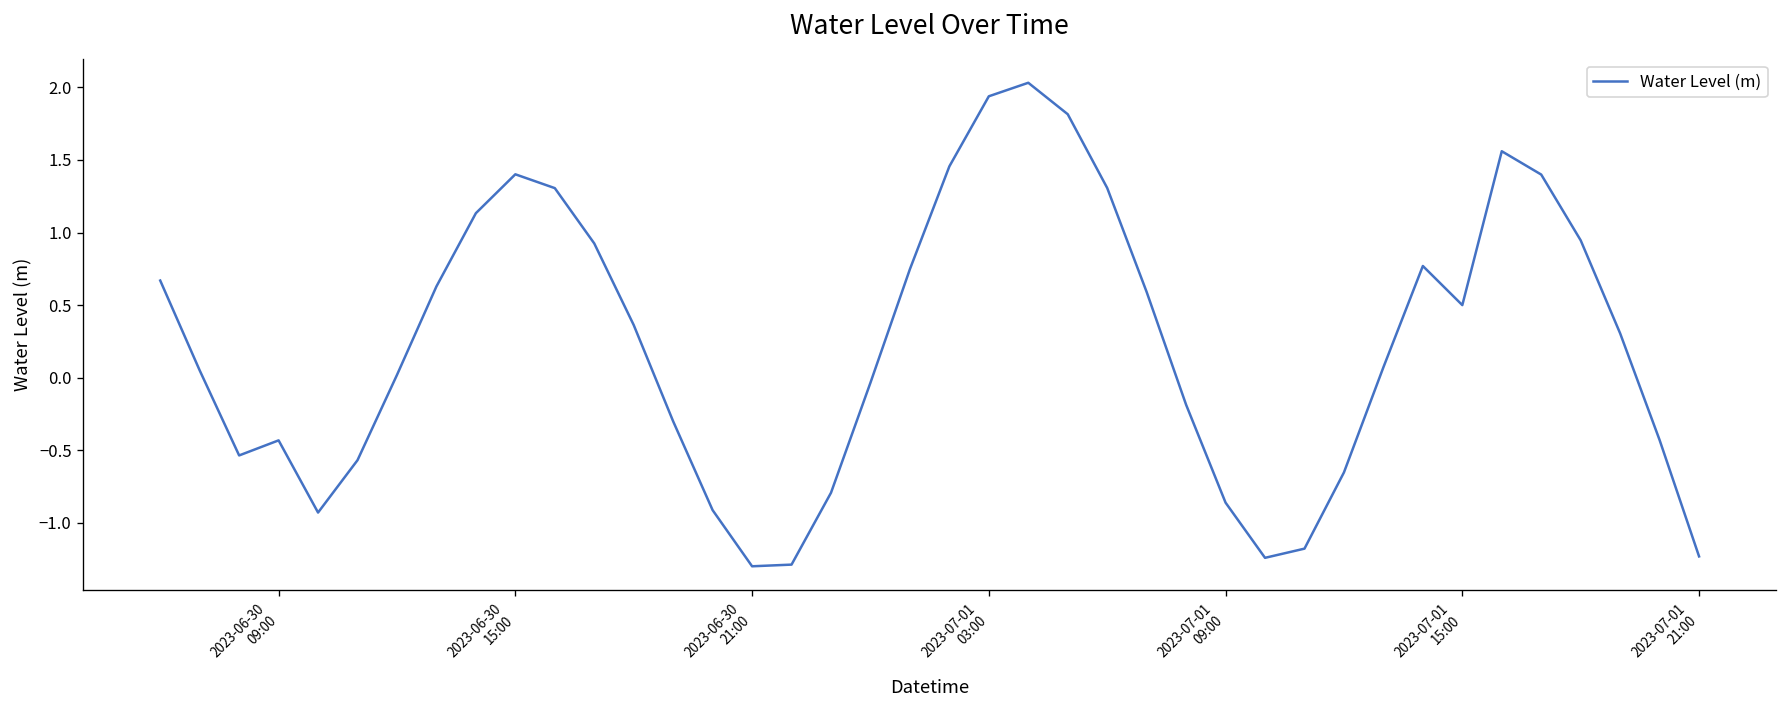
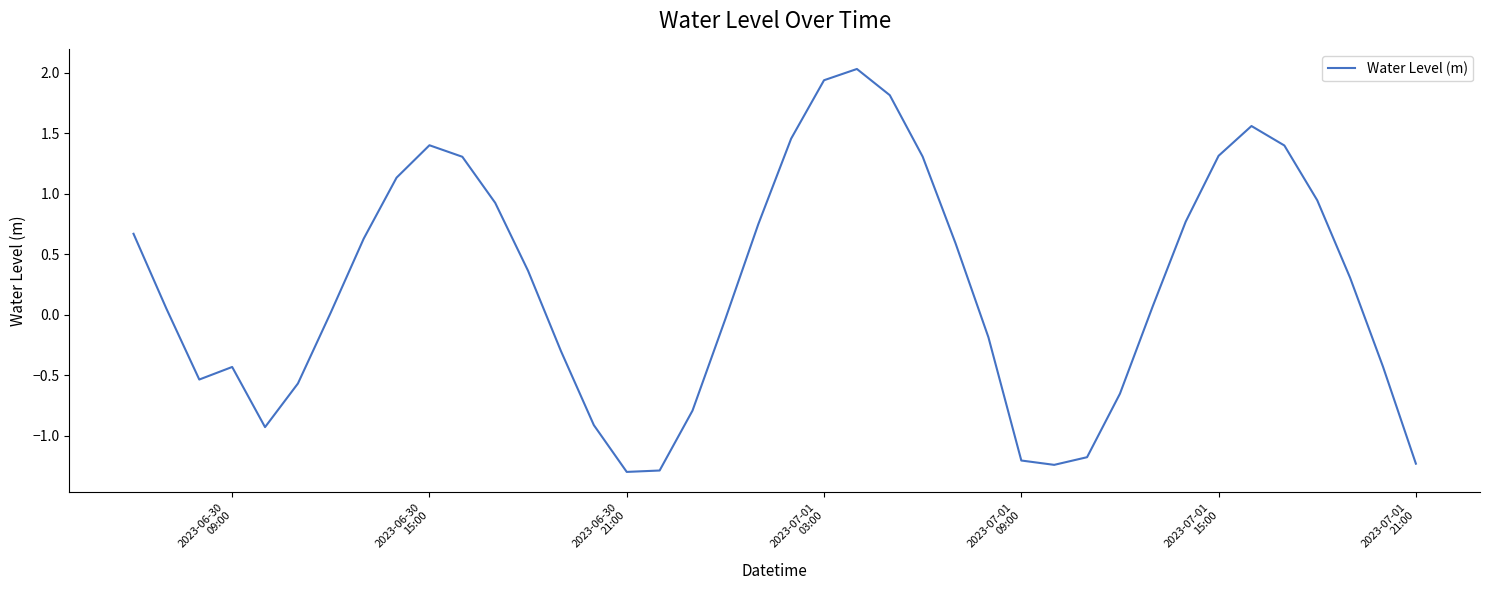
2023-07-01 09:00: -0.86 -> -1.20
2023-07-01 15:00: 0.50 -> 1.31
